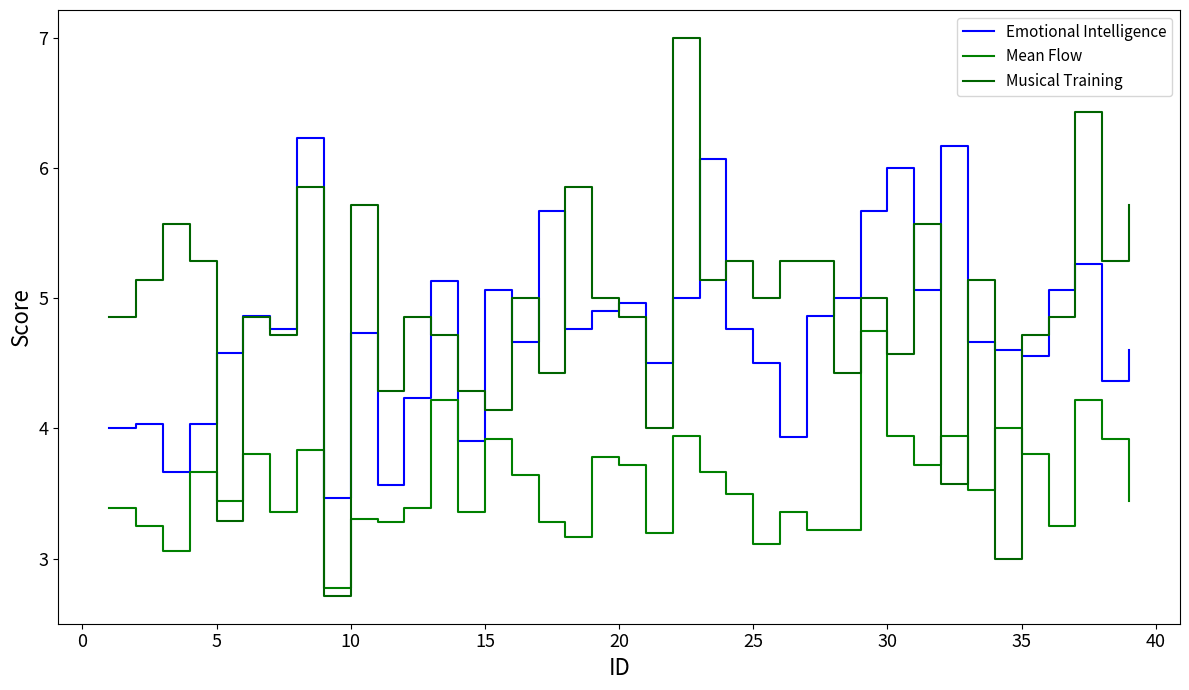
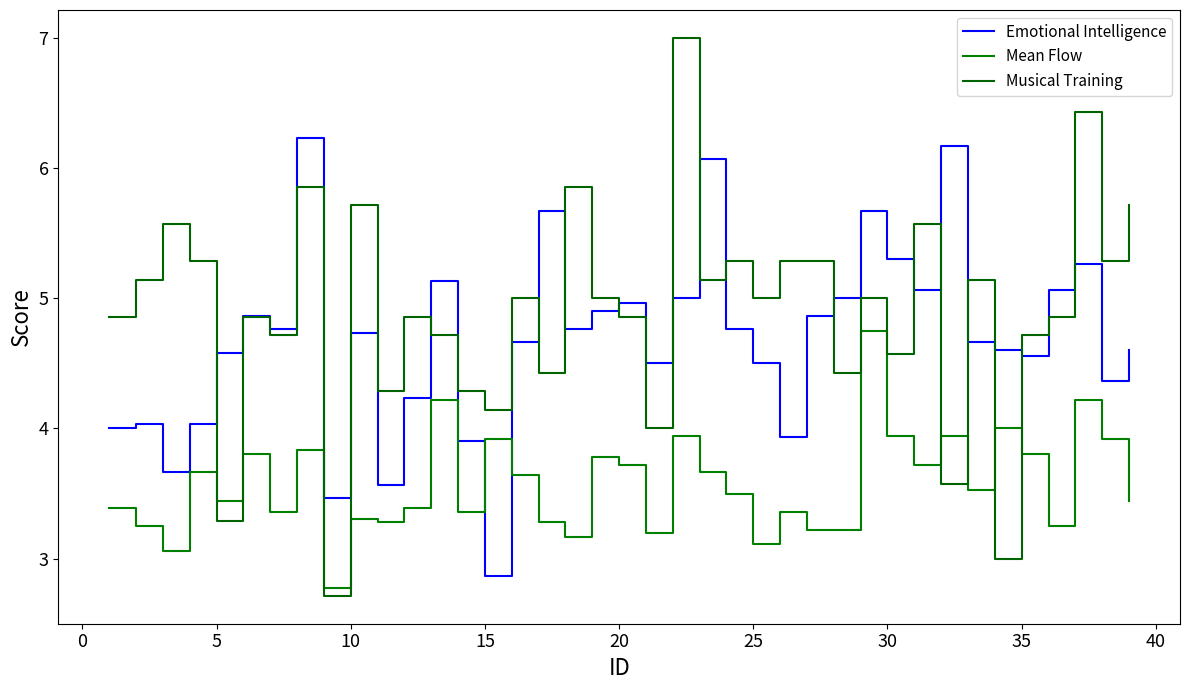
Emotional Intelligence, 15: 5.07 -> 2.87
Emotional Intelligence, 30: 6.0 -> 5.3
